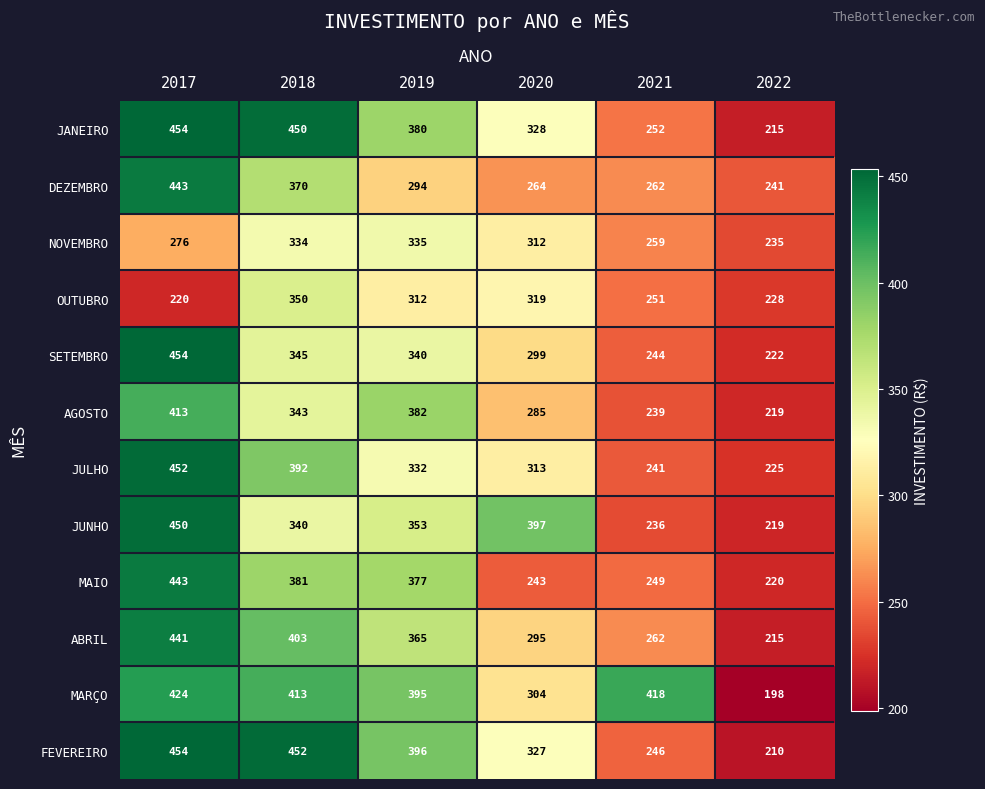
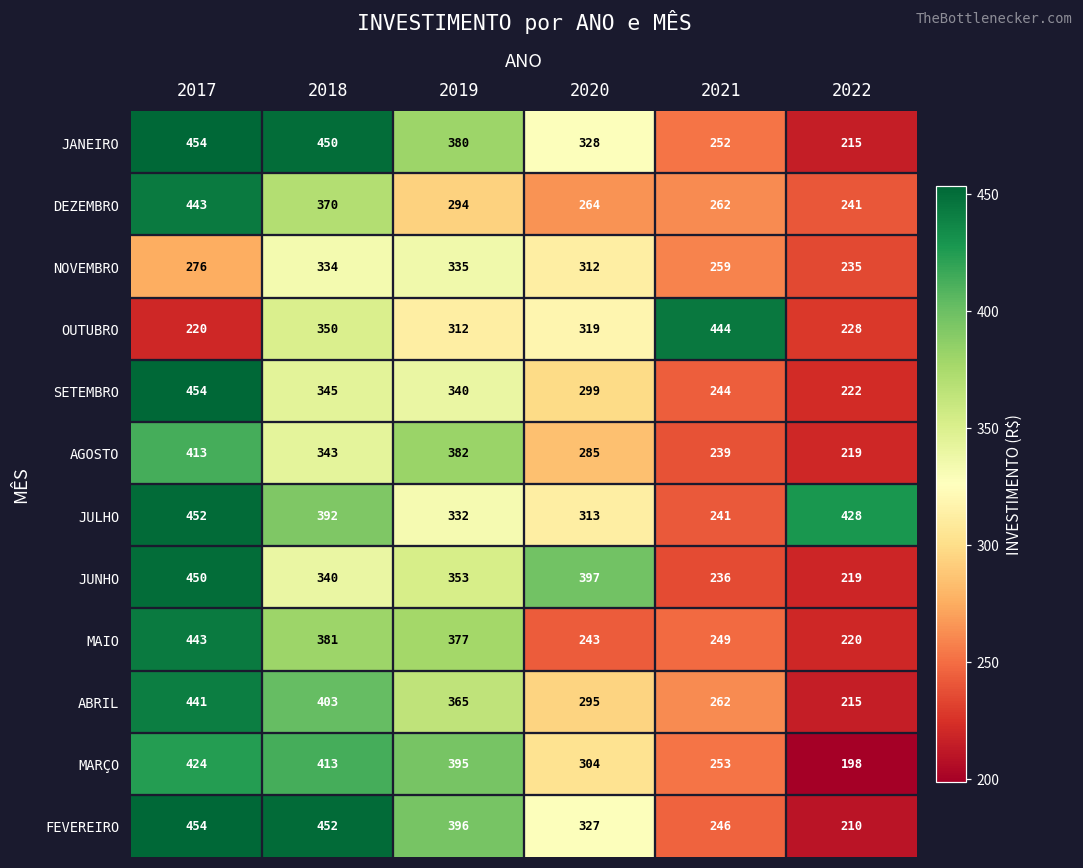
OUTUBRO, 2021: 251 -> 444
JULHO, 2022: 225 -> 428
MARÇO, 2021: 418 -> 253
